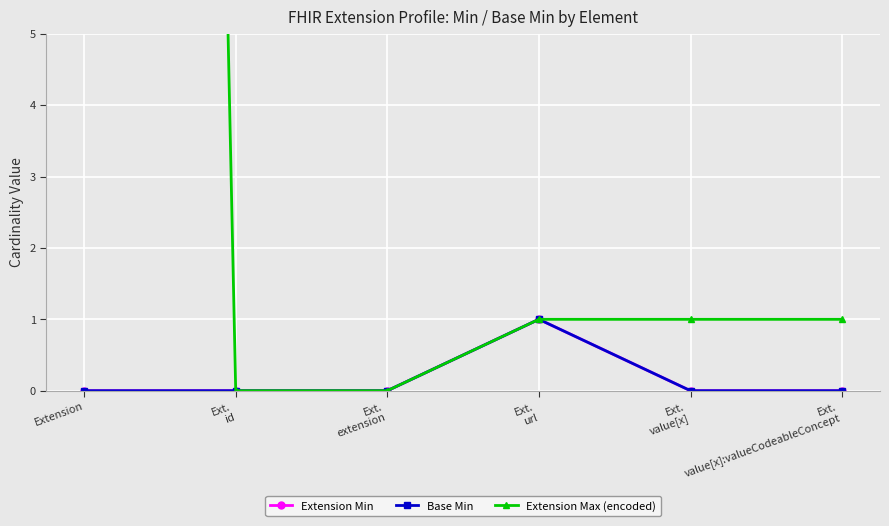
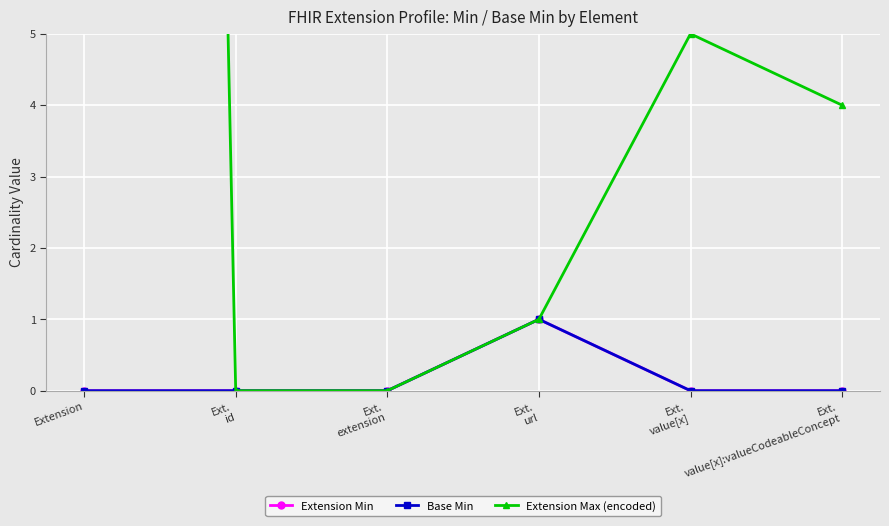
Extension Max (encoded), Ext. value[x]: 1 -> 5
Extension Max (encoded), Ext. value[x]:valueCodeableConcept: 1 -> 4
